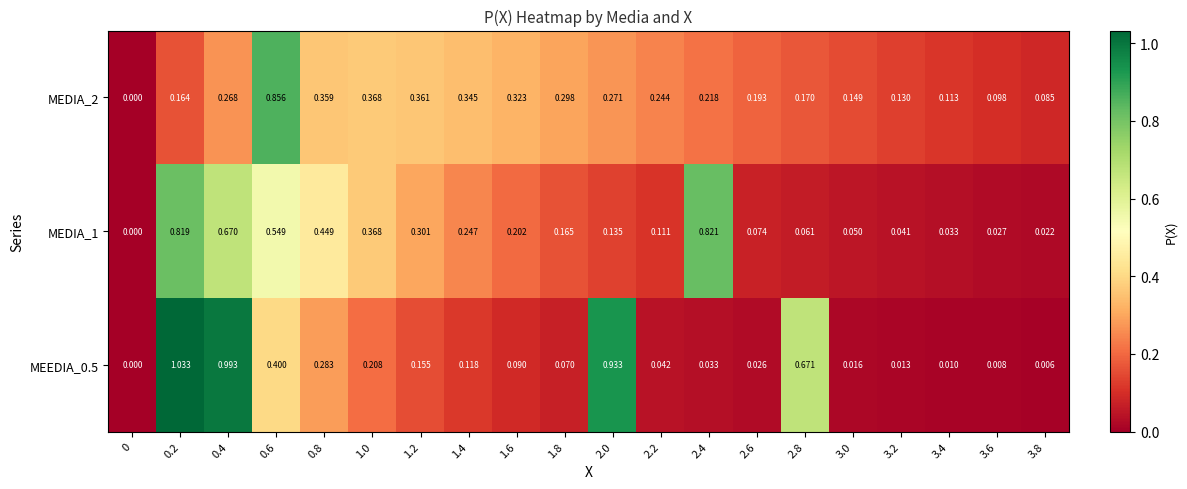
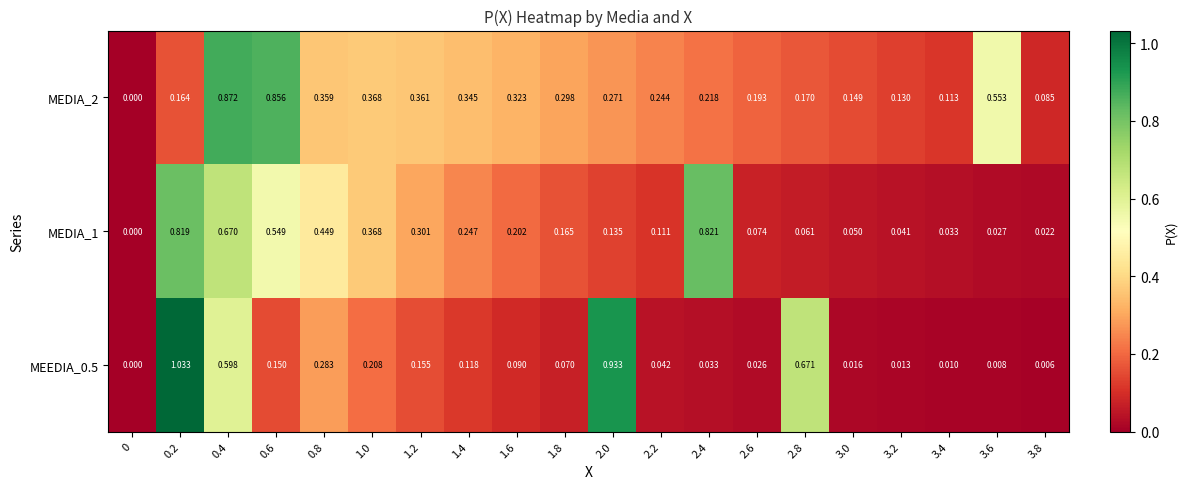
MEDIA_2, 0.4: 0.268 -> 0.872
MEDIA_2, 3.6: 0.098 -> 0.553
MEEDIA_0.5, 0.4: 0.993 -> 0.598
MEEDIA_0.5, 0.6: 0.400 -> 0.150
